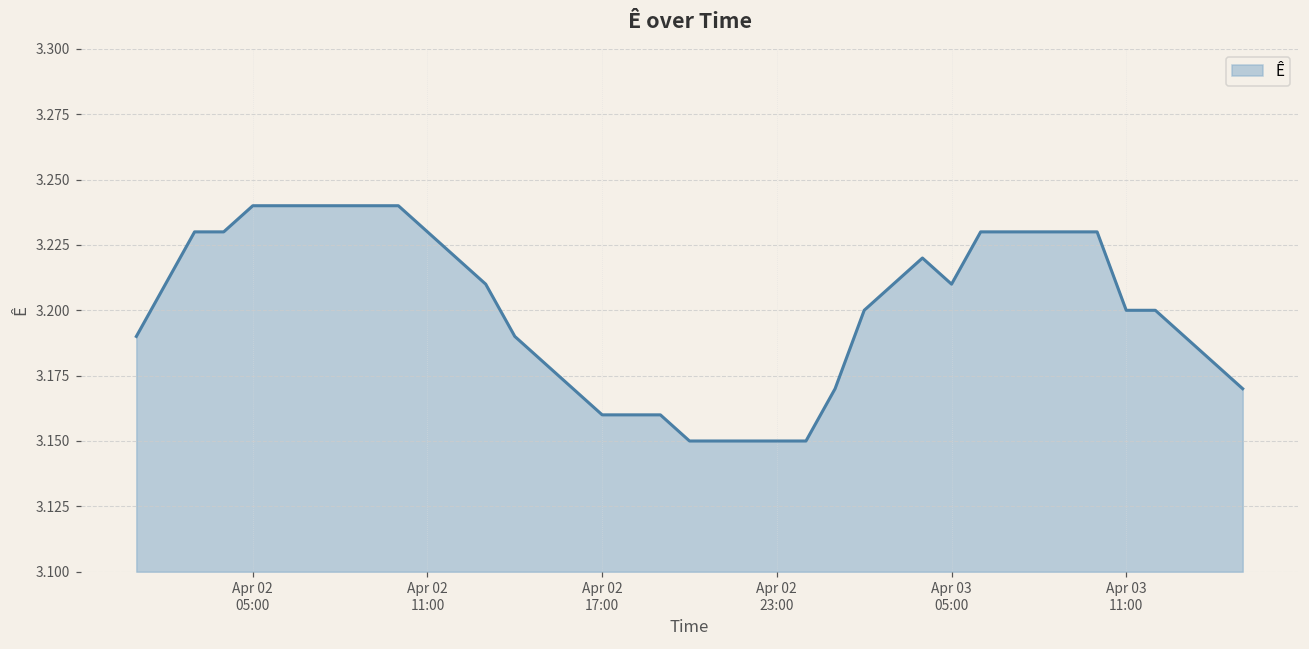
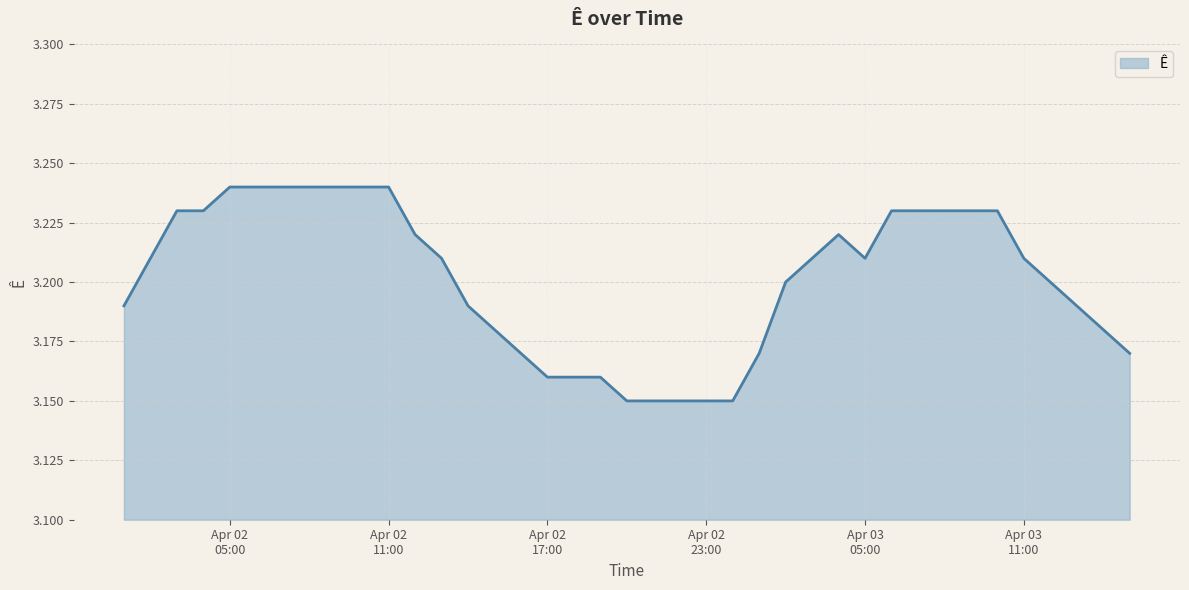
Apr 02 11:00: 3.23 -> 3.24
Apr 03 11:00: 3.20 -> 3.21
